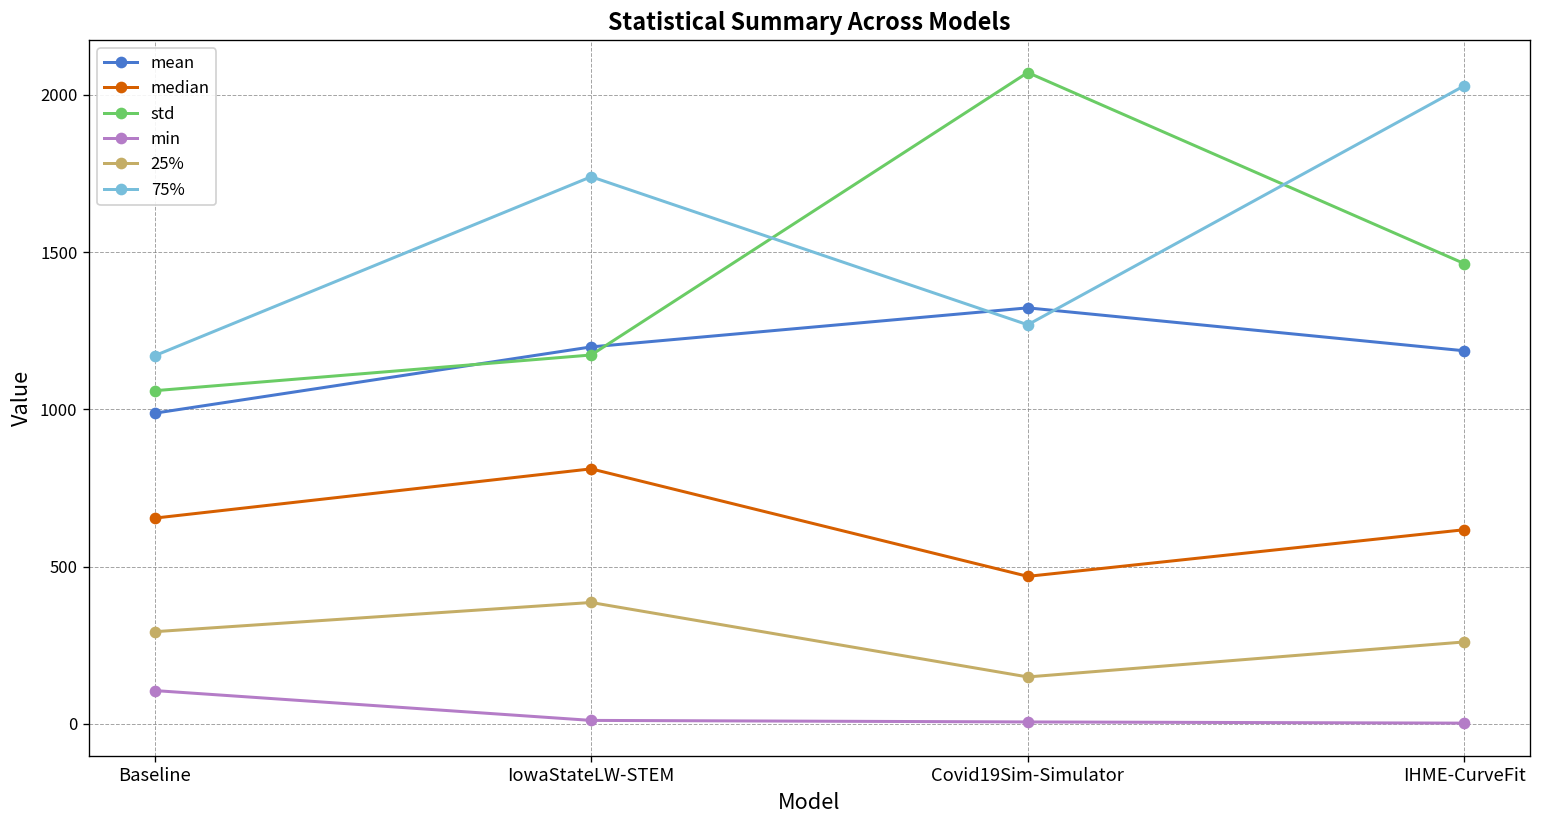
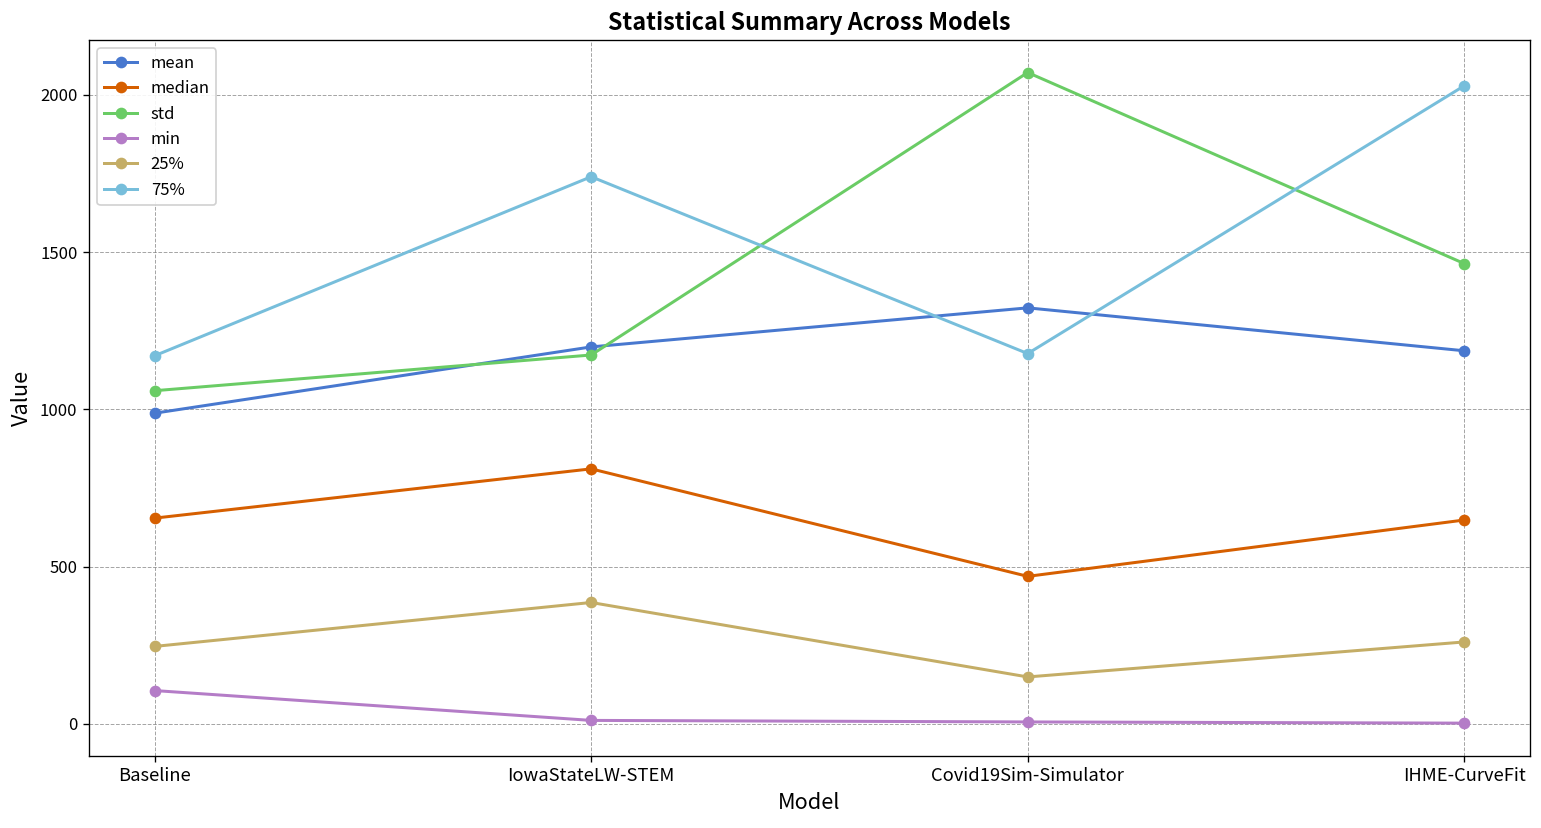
25%, Baseline: 290 -> 250
75%, Covid19Sim-Simulator: 1270 -> 1180
median, IHME-CurveFit: 620 -> 650
